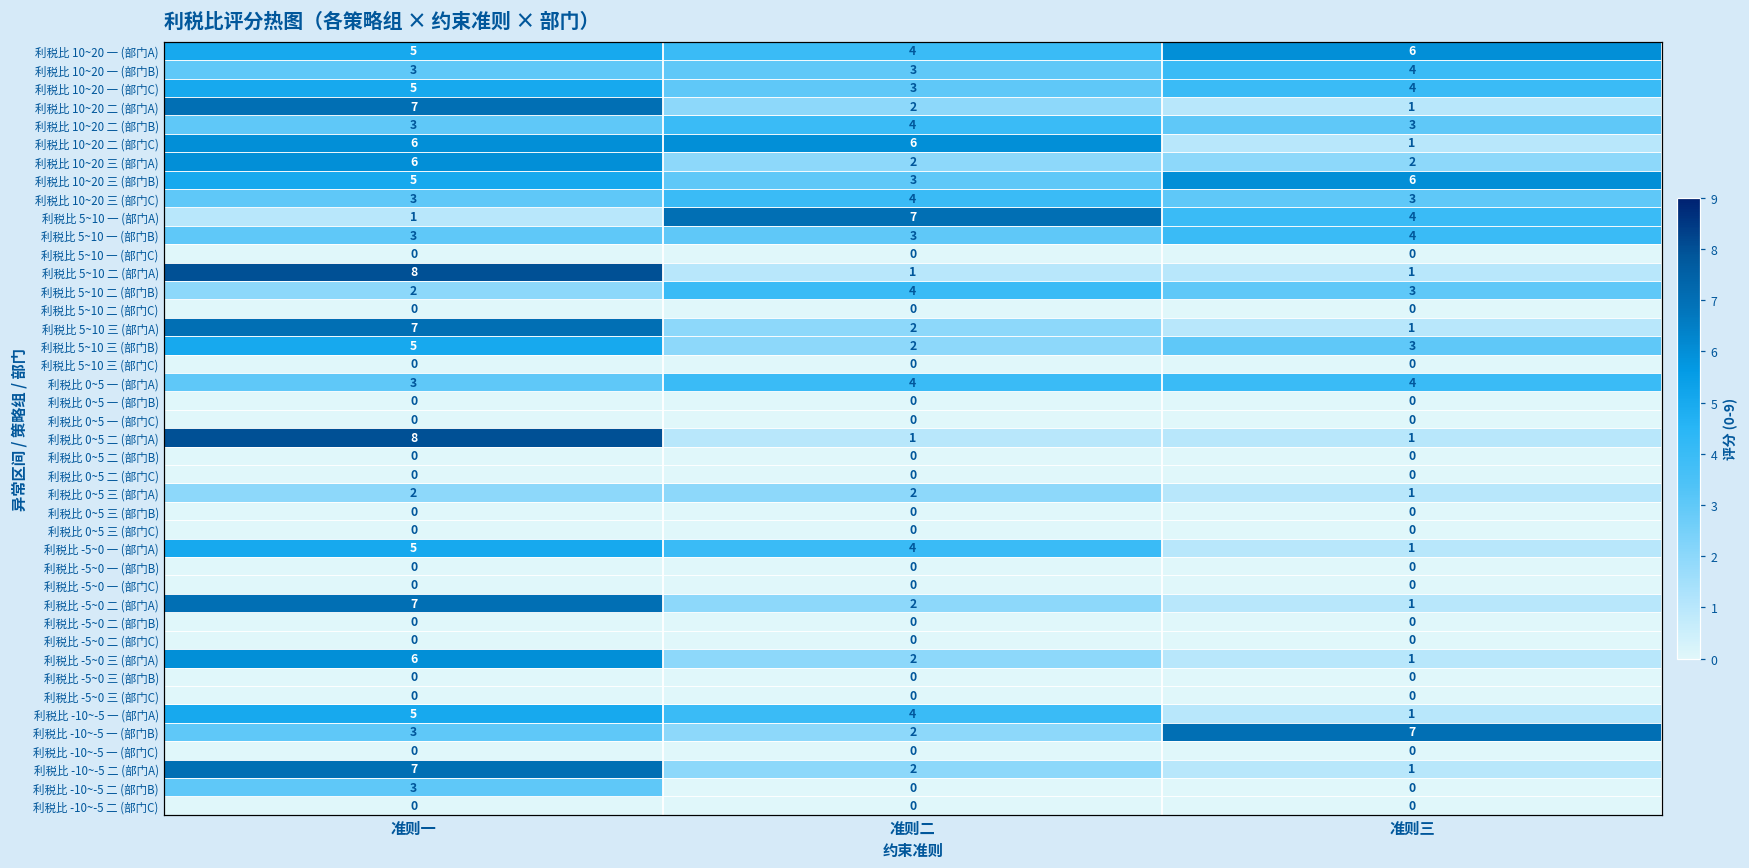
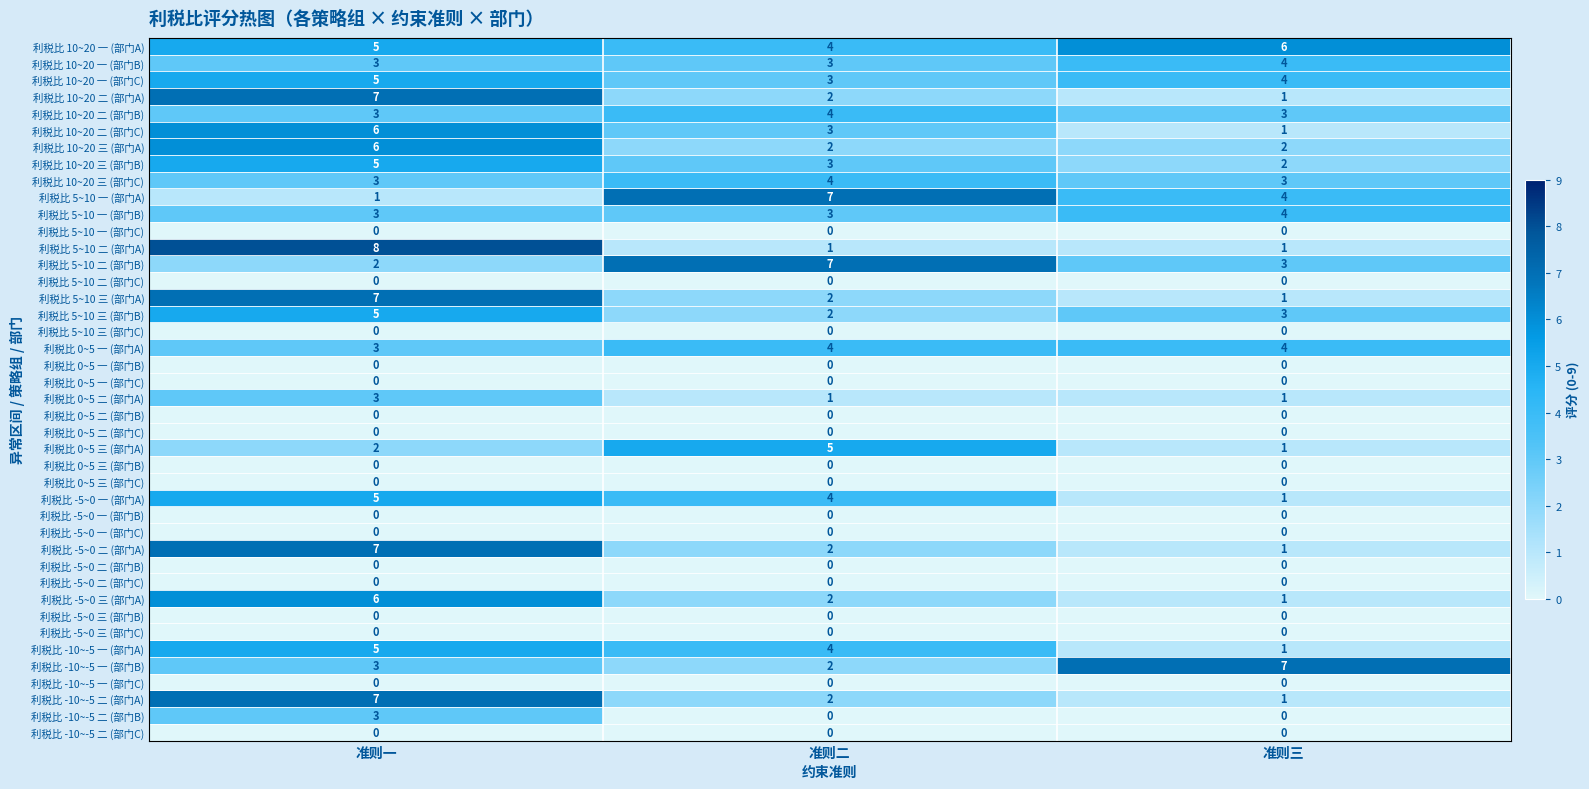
利税比 10~20 二 (部门C), 准则二: 6 -> 3
利税比 10~20 三 (部门B), 准则三: 6 -> 2
利税比 5~10 二 (部门B), 准则二: 4 -> 7
利税比 0~5 二 (部门A), 准则一: 8 -> 3
利税比 0~5 三 (部门A), 准则二: 2 -> 5
